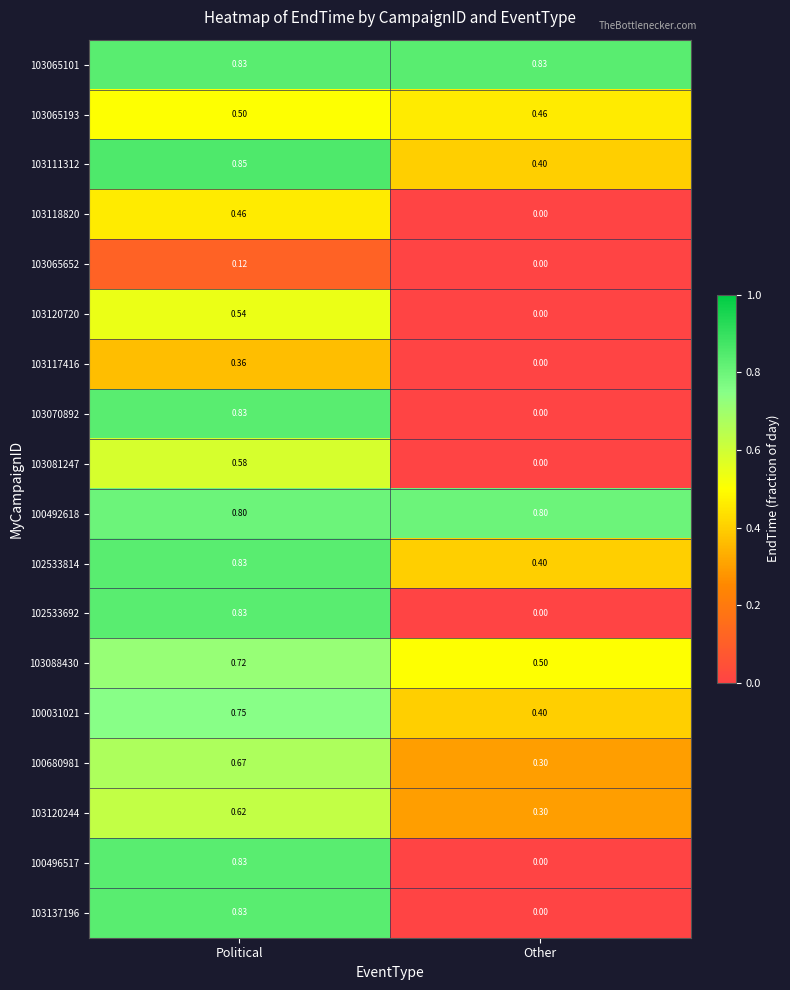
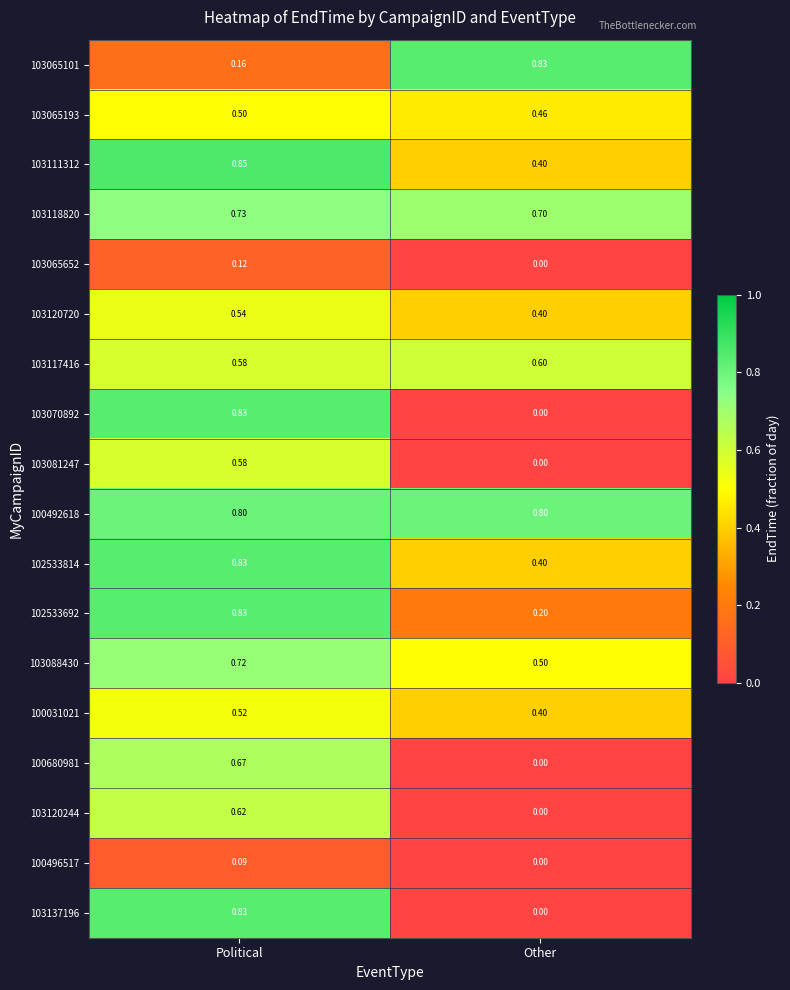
103065101, Political: 0.83 -> 0.16
103118820, Political: 0.46 -> 0.73
103118820, Other: 0.00 -> 0.70
103120720, Other: 0.00 -> 0.40
103117416, Political: 0.36 -> 0.58
103117416, Other: 0.00 -> 0.60
102533692, Other: 0.00 -> 0.20
100031021, Political: 0.75 -> 0.52
100680981, Other: 0.30 -> 0.00
103120244, Other: 0.30 -> 0.00
100496517, Political: 0.83 -> 0.09
